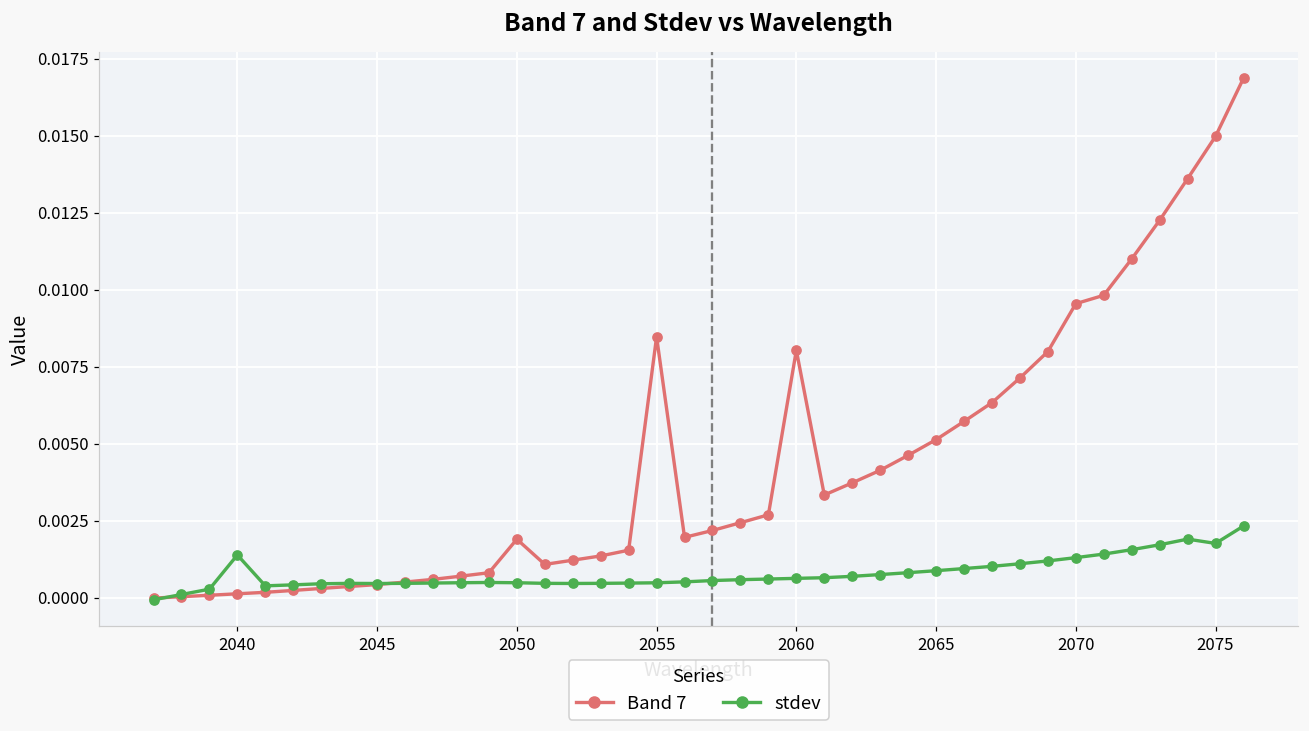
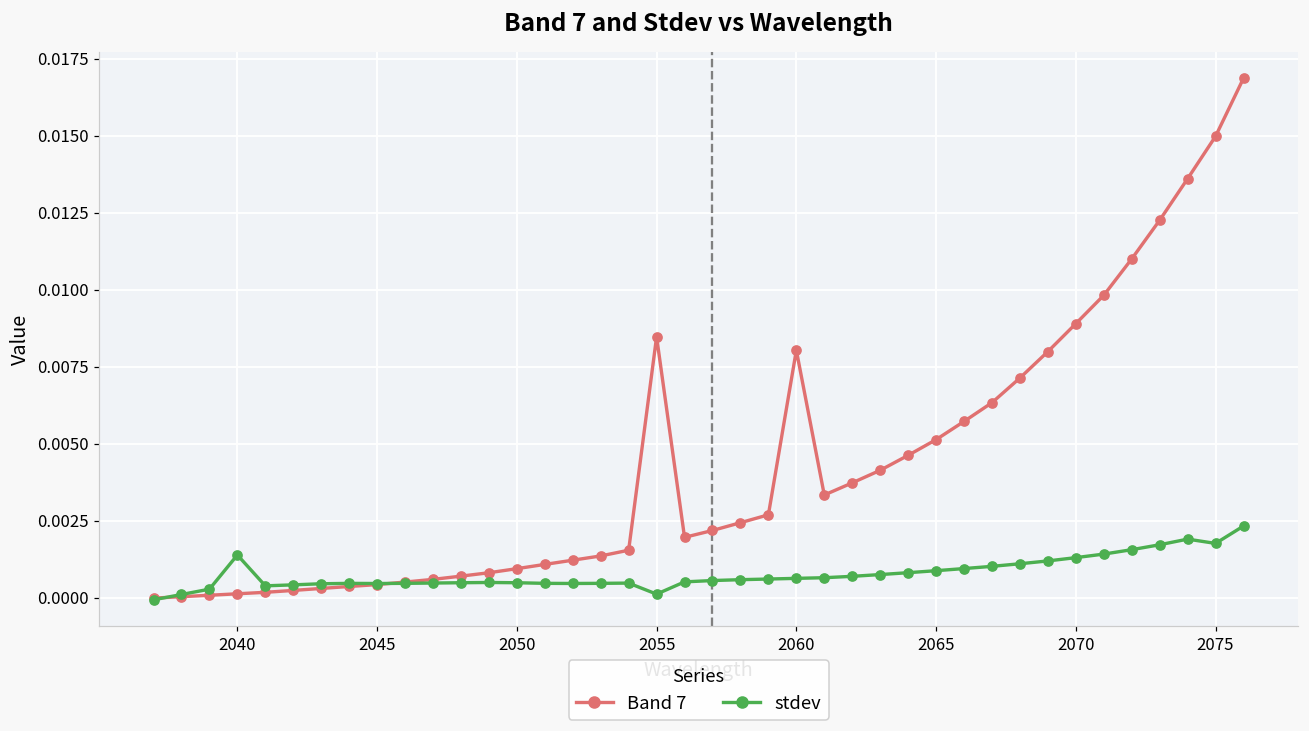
Band 7, 2050: 0.0019 -> 0.0009
stdev, 2055: 0.0005 -> 0.0001
Band 7, 2070: 0.0096 -> 0.0089
